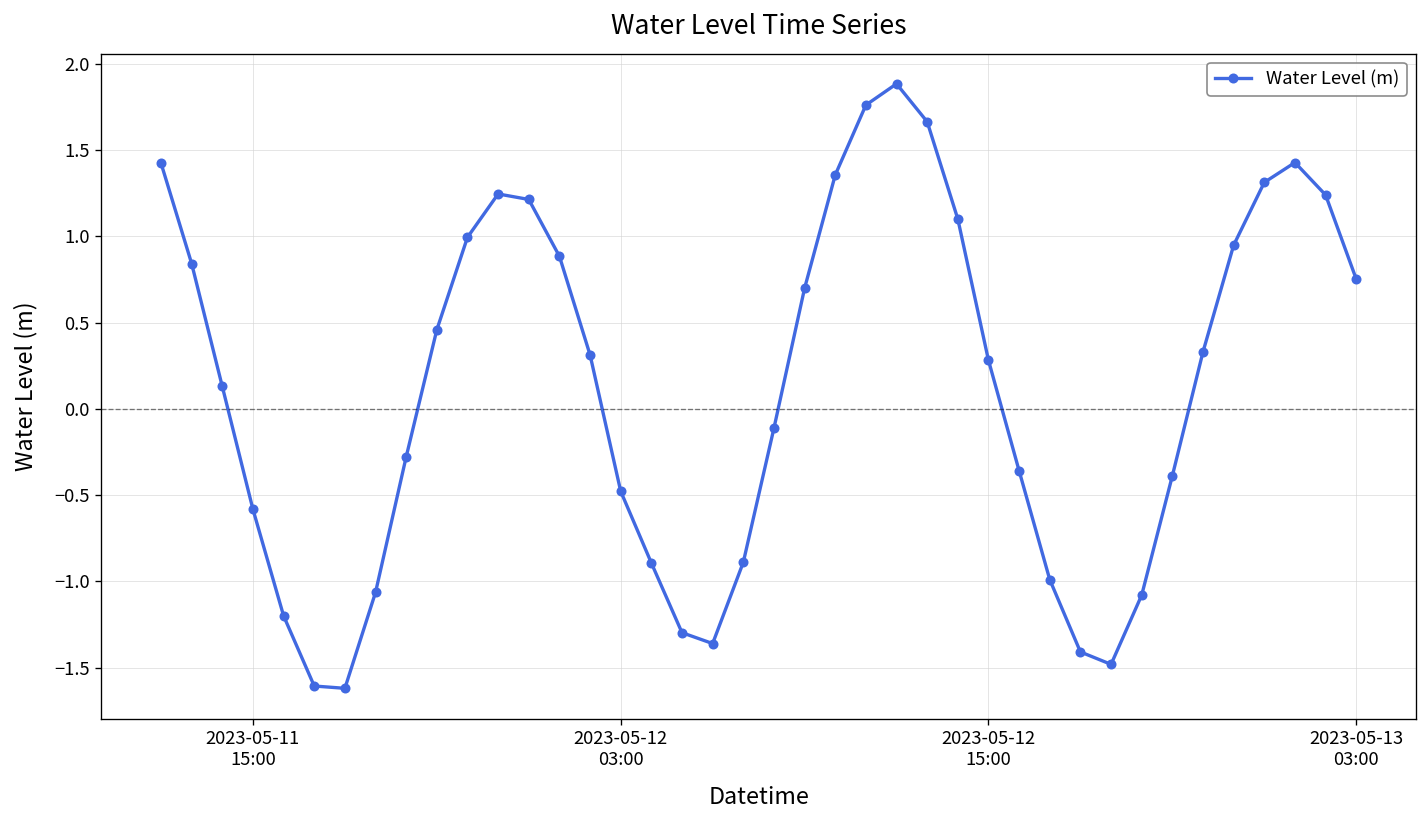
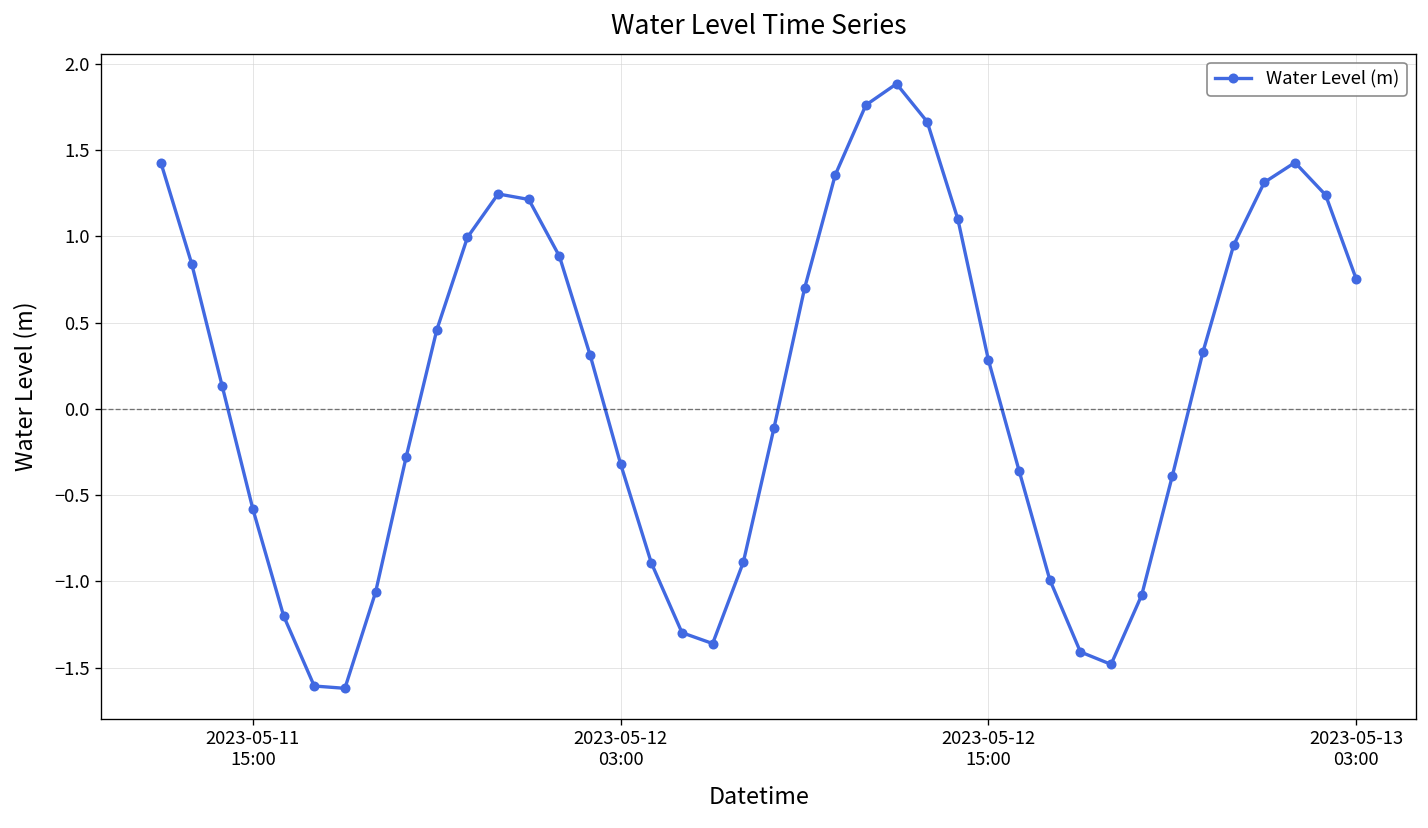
2023-05-12 03:00: -0.48 -> -0.32
